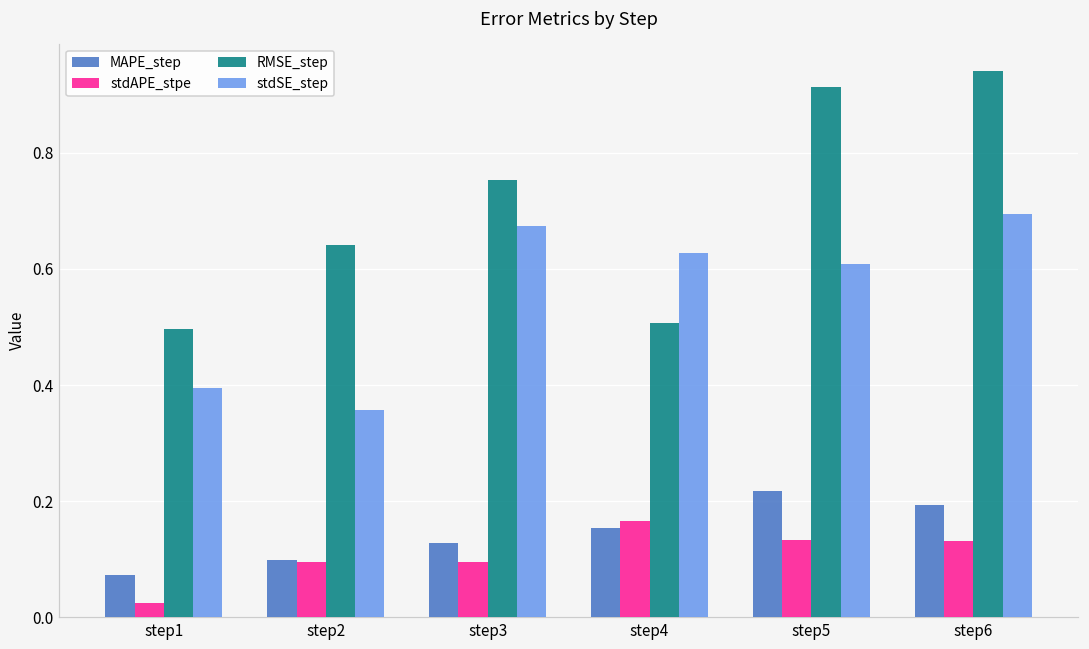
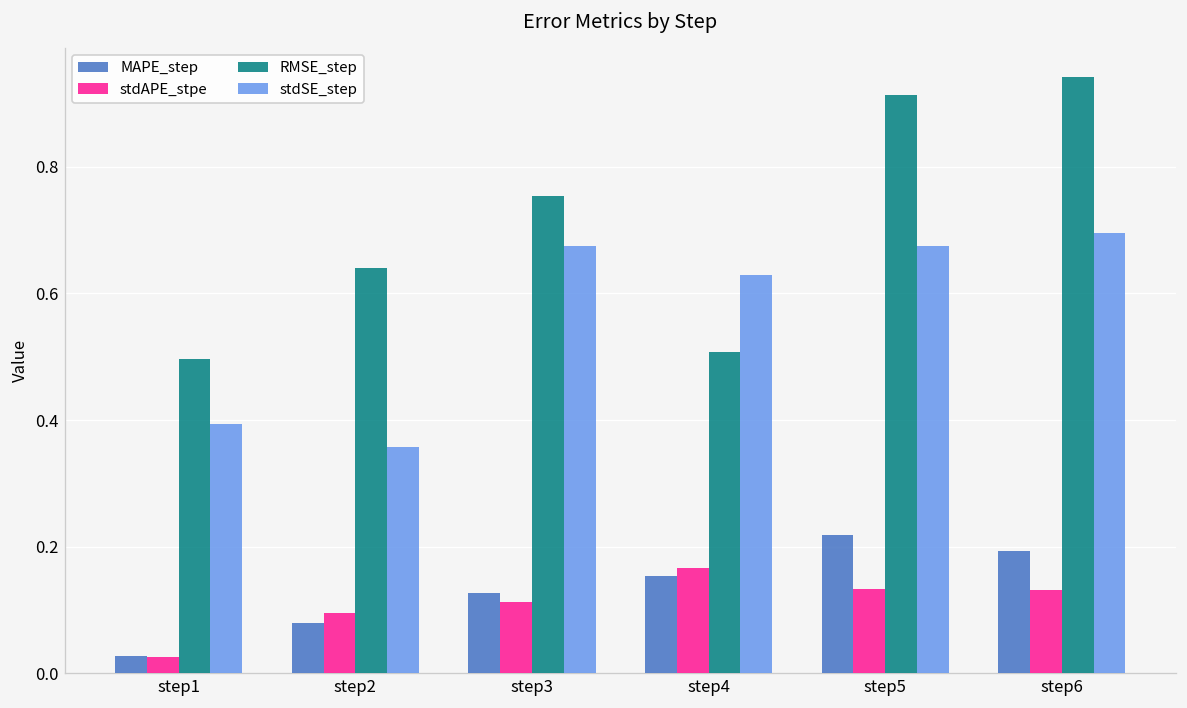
MAPE_step, step1: 0.07 -> 0.03
MAPE_step, step2: 0.10 -> 0.08
stdAPE_stpe, step3: 0.10 -> 0.11
stdSE_step, step5: 0.61 -> 0.67
